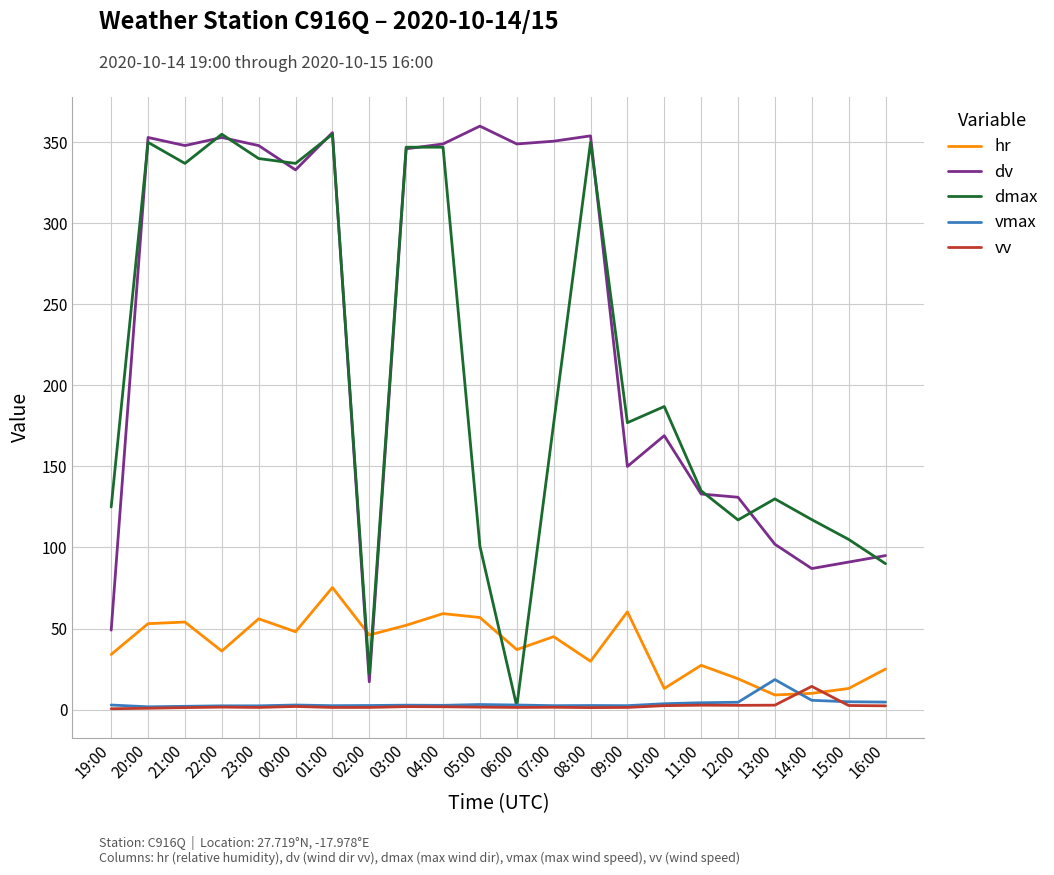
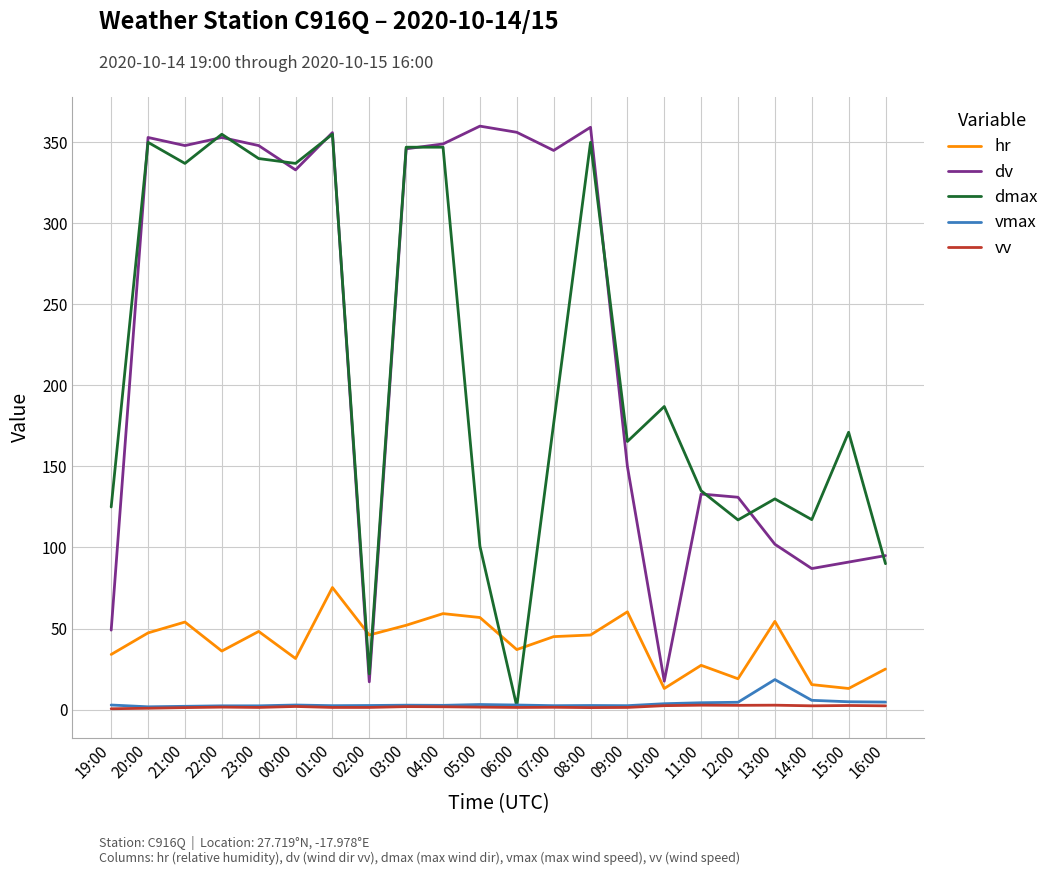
hr, 20:00: 53 -> 47
hr, 23:00: 56 -> 48
hr, 00:00: 48 -> 32
dv, 06:00: 349 -> 356
dv, 07:00: 351 -> 345
hr, 08:00: 30 -> 46
dv, 08:00: 354 -> 359
dmax, 09:00: 177 -> 165
dv, 10:00: 169 -> 18
hr, 13:00: 9 -> 54
hr, 14:00: 10 -> 15
vv, 14:00: 14 -> 2
dmax, 15:00: 105 -> 171
